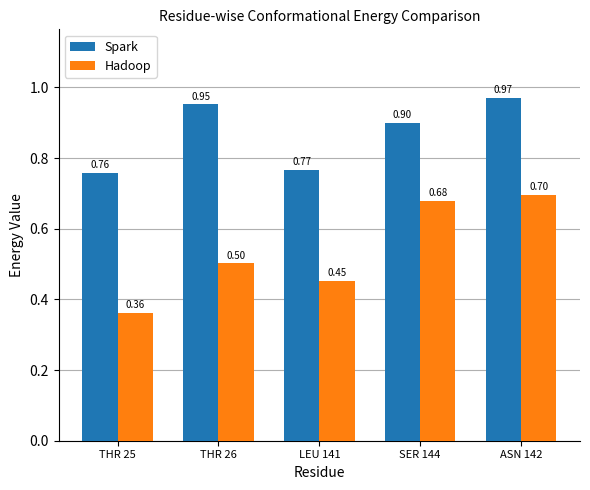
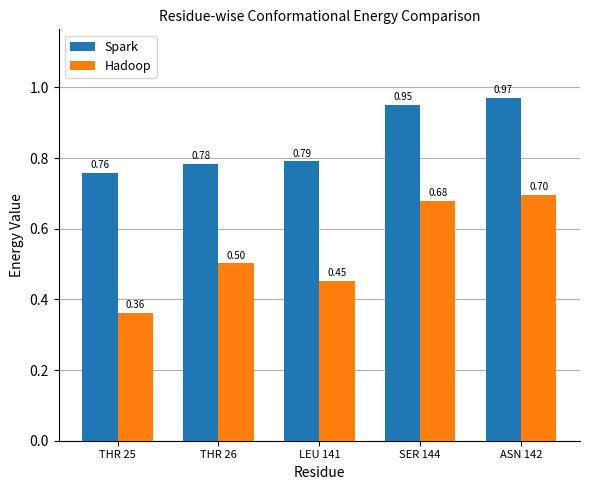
Spark, THR 26: 0.95 -> 0.78
Spark, LEU 141: 0.77 -> 0.79
Spark, SER 144: 0.90 -> 0.95
